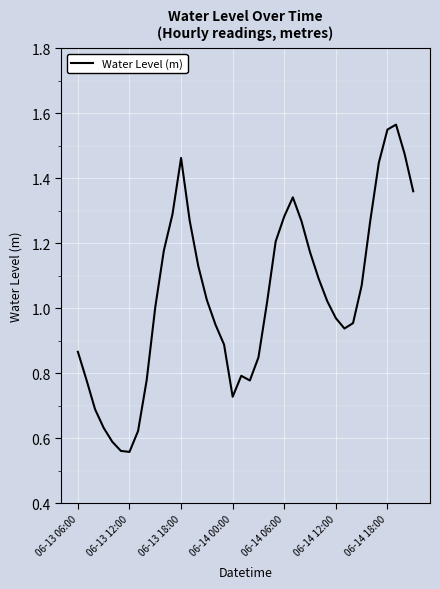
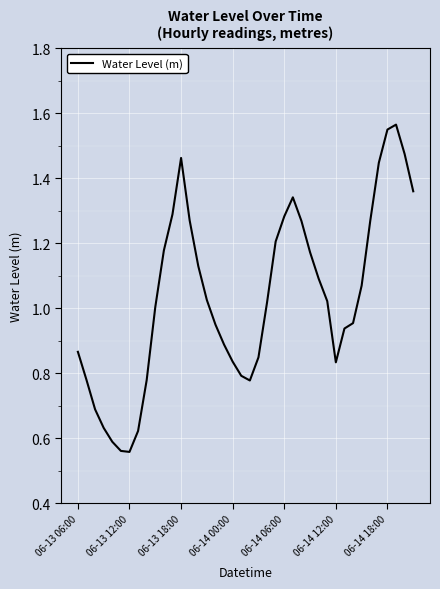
06-14 00:00: 0.73 -> 0.84
06-14 12:00: 0.97 -> 0.83
